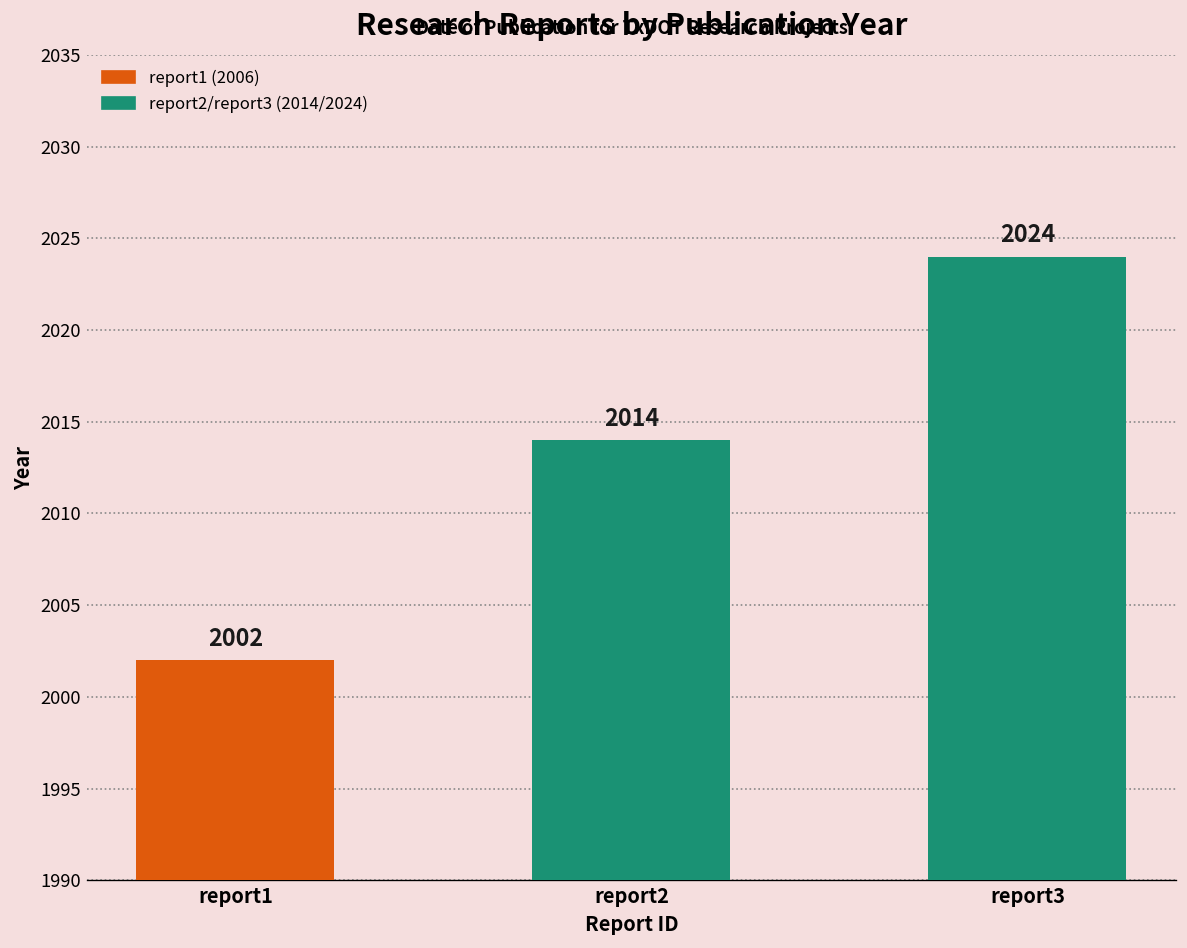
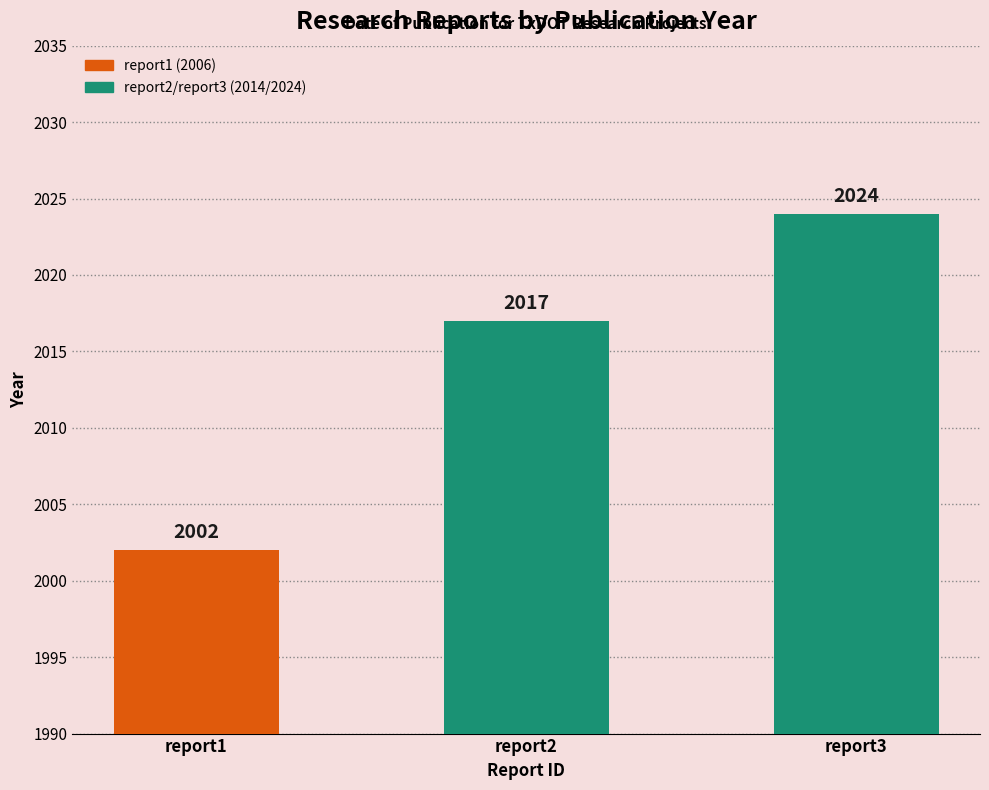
report2: 2014 -> 2017
